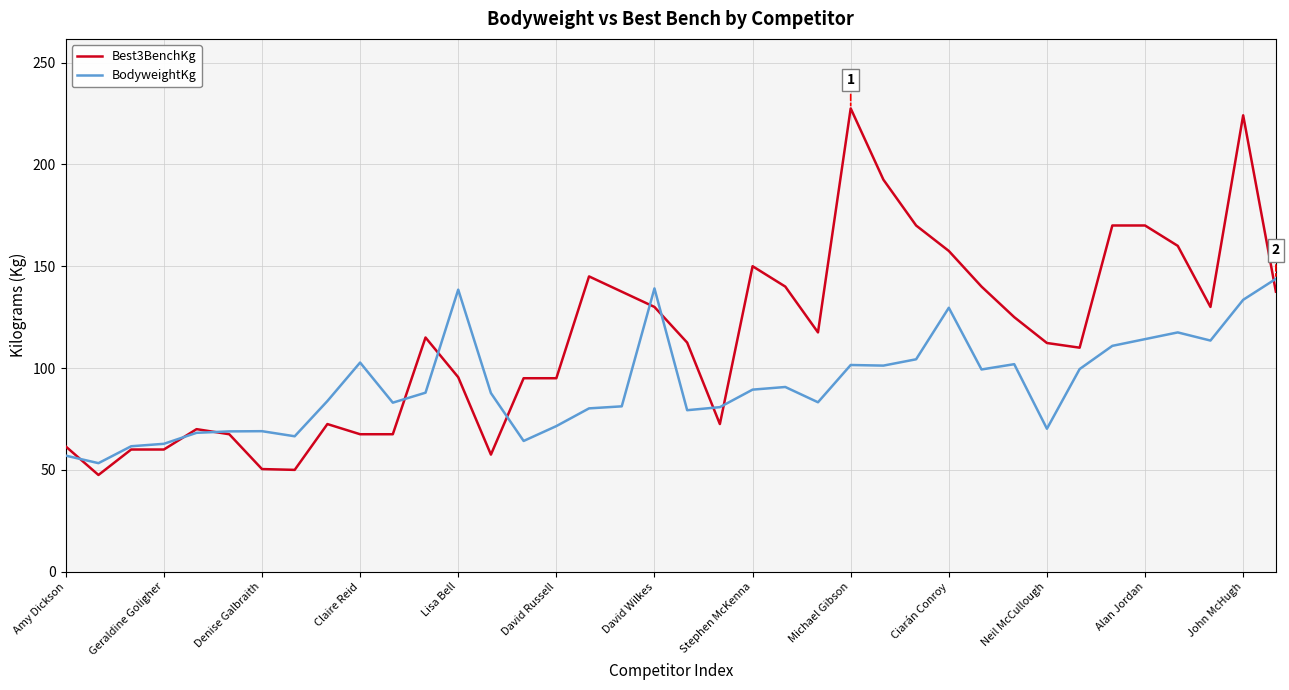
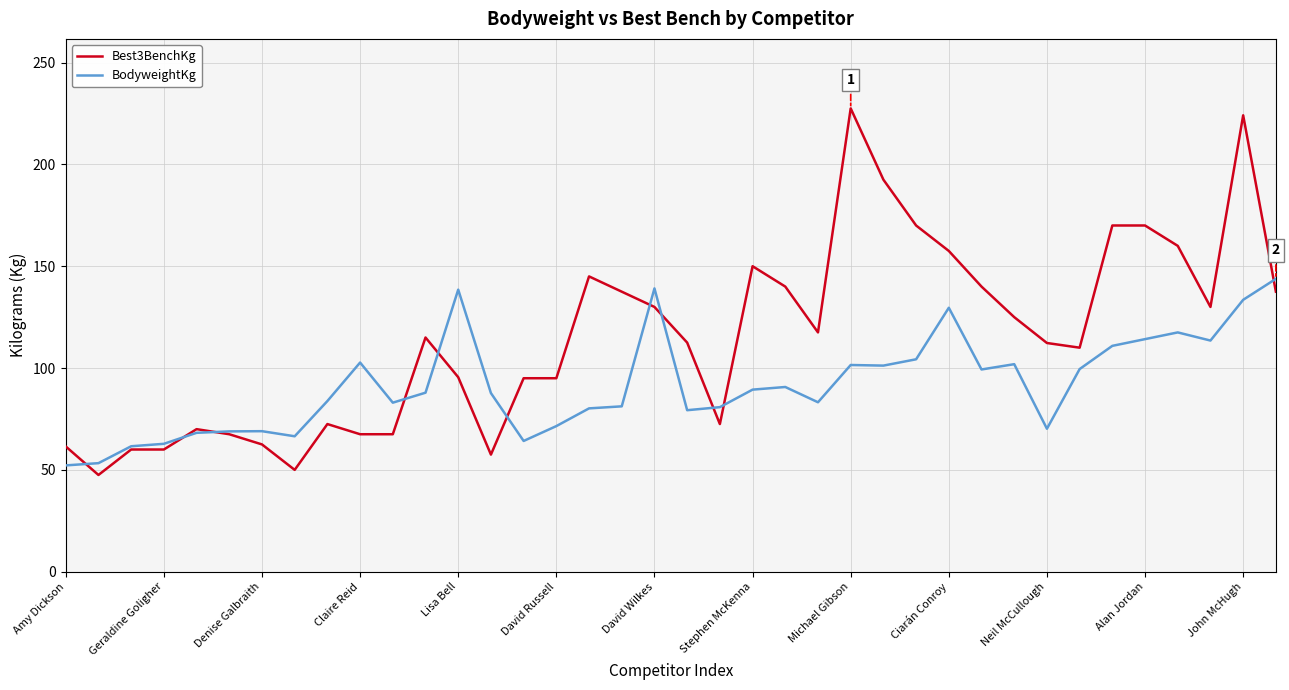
BodyweightKg, Amy Dickson: 57 -> 52
Best3BenchKg, Denise Galbraith: 50 -> 63
